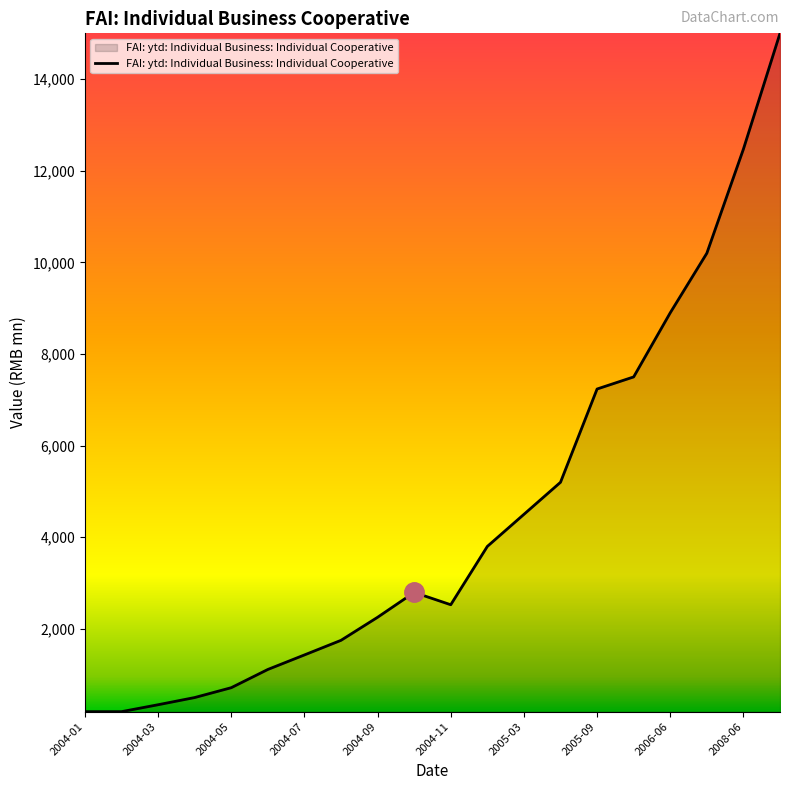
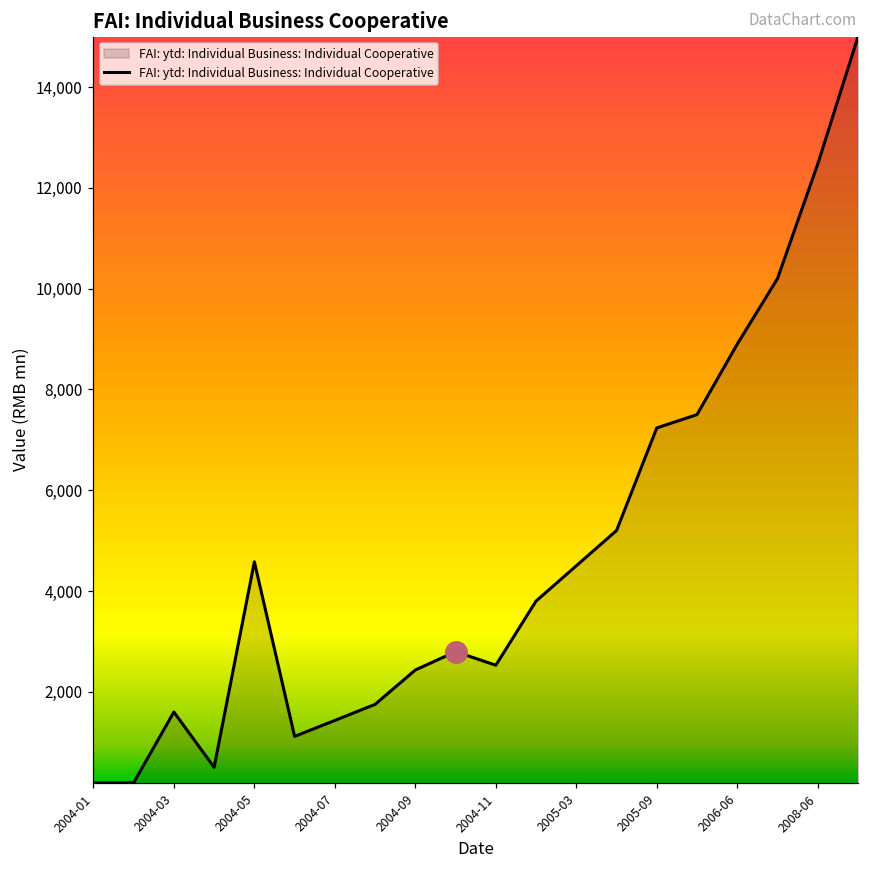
FAI: ytd: Individual Business: Individual Cooperative, 2004-03: 300 -> 1,600
FAI: ytd: Individual Business: Individual Cooperative, 2004-05: 700 -> 4,600
FAI: ytd: Individual Business: Individual Cooperative, 2004-09: 2,300 -> 2,400
